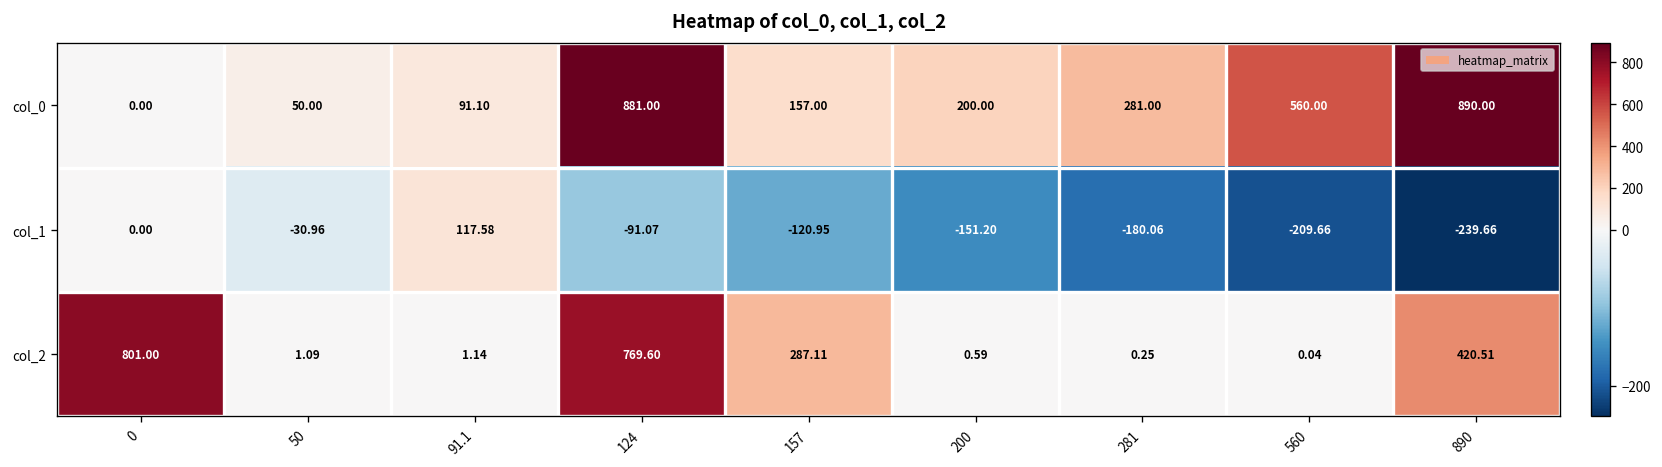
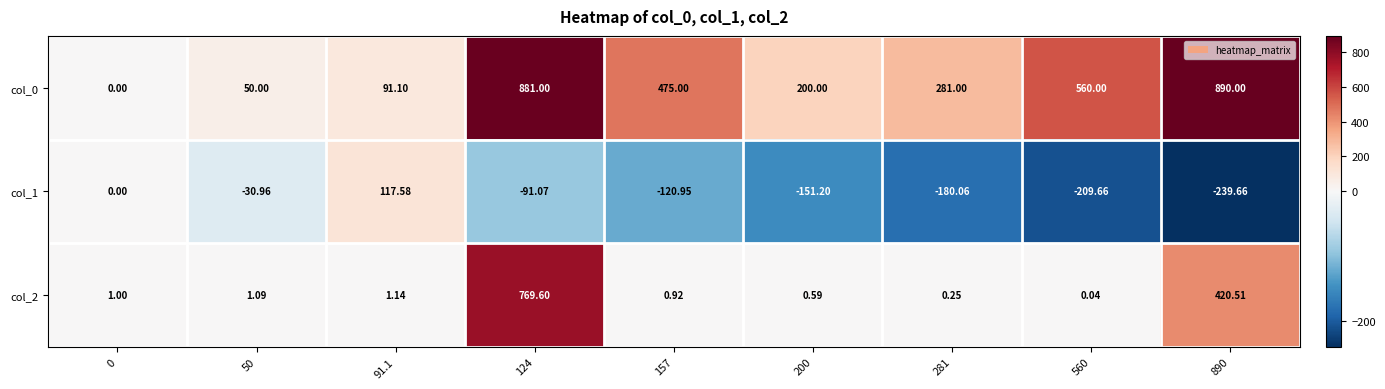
col_0, 157: 157.00 -> 475.00
col_2, 0: 801.00 -> 1.00
col_2, 157: 287.11 -> 0.92
